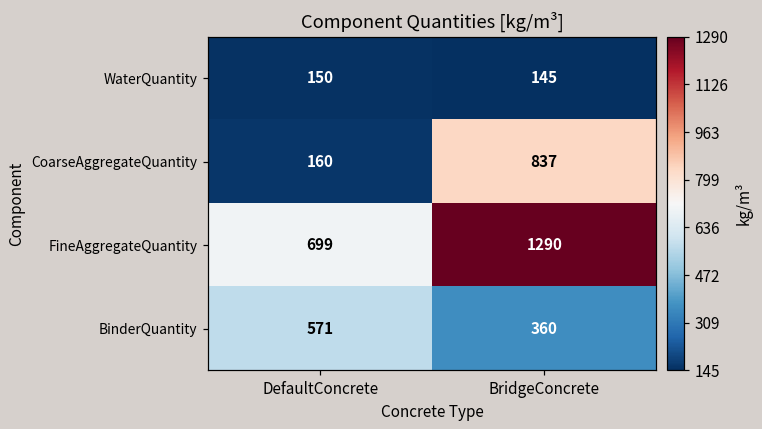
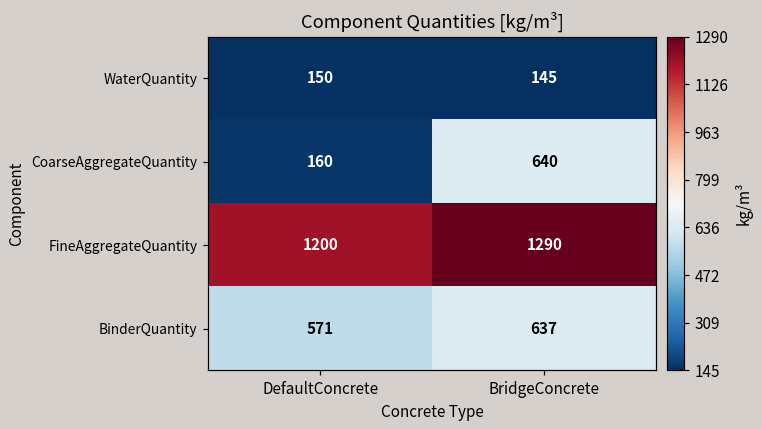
CoarseAggregateQuantity, BridgeConcrete: 837 -> 640
FineAggregateQuantity, DefaultConcrete: 699 -> 1200
BinderQuantity, BridgeConcrete: 360 -> 637
